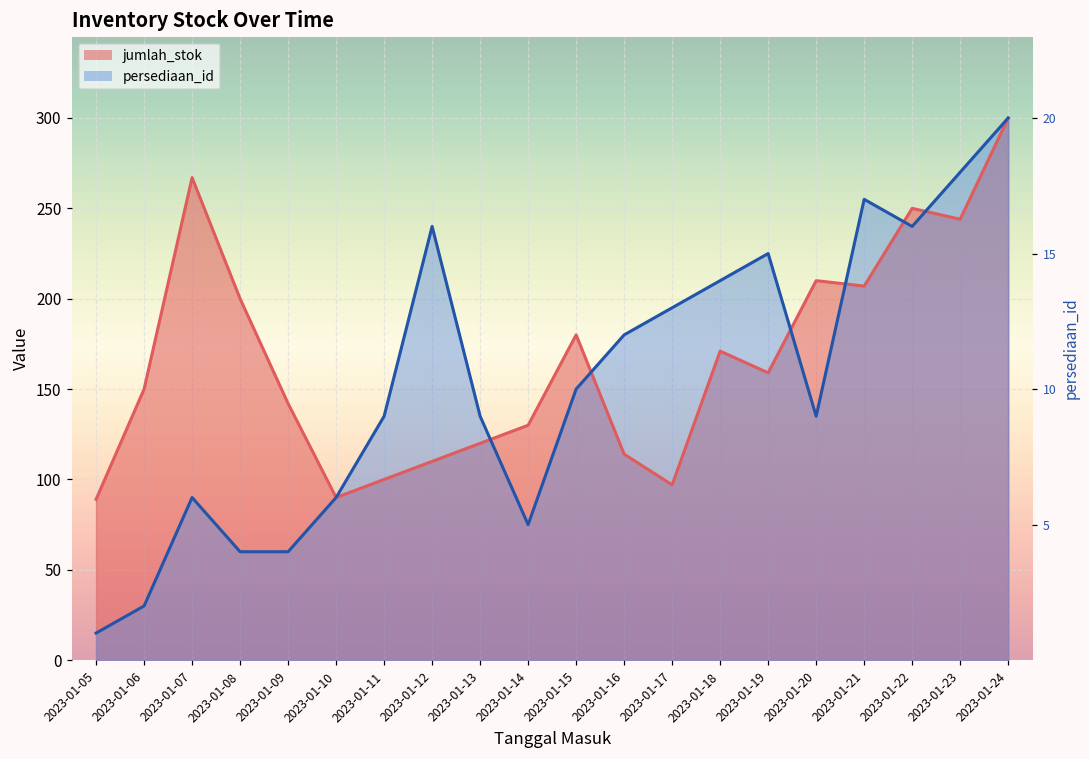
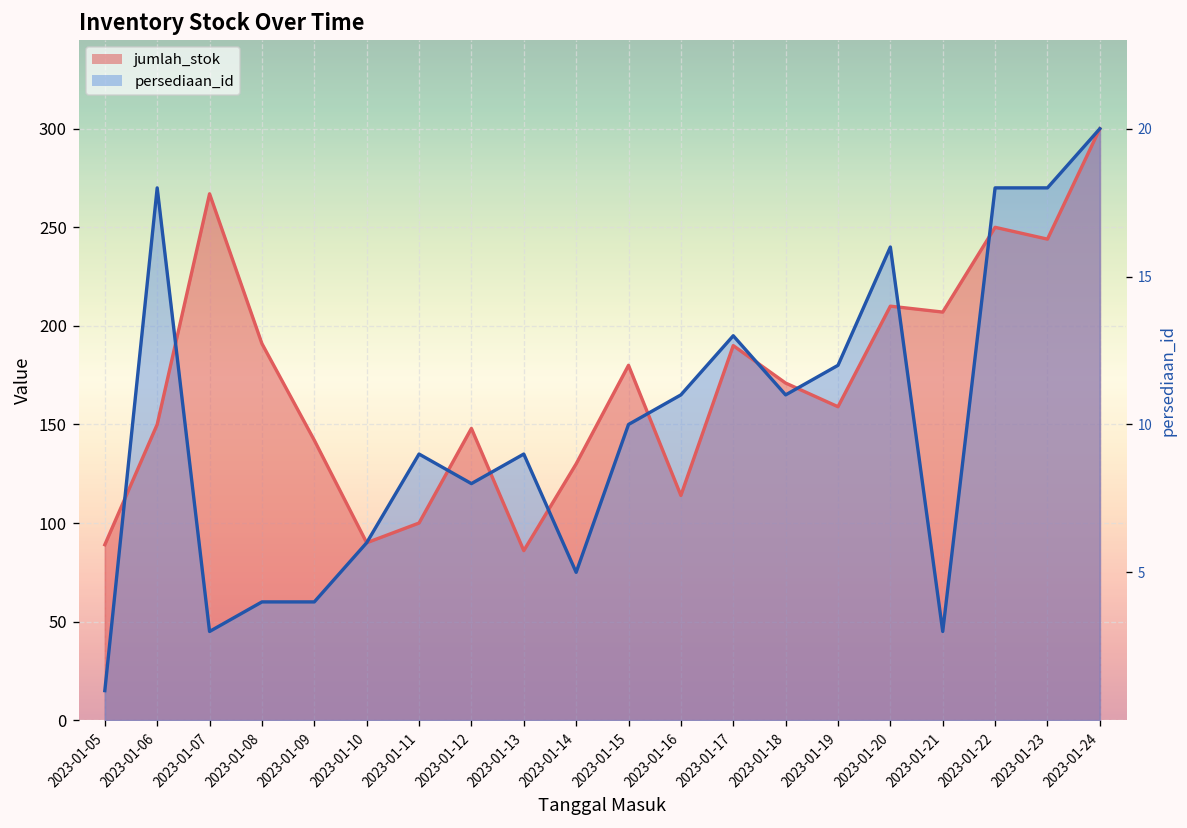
persediaan_id, 2023-01-06: 30 -> 270
persediaan_id, 2023-01-07: 90 -> 45
jumlah_stok, 2023-01-08: 200 -> 191
jumlah_stok, 2023-01-12: 110 -> 148
persediaan_id, 2023-01-12: 240 -> 120
jumlah_stok, 2023-01-13: 120 -> 86
persediaan_id, 2023-01-16: 180 -> 165
jumlah_stok, 2023-01-17: 97 -> 190
persediaan_id, 2023-01-18: 210 -> 165
persediaan_id, 2023-01-19: 225 -> 180
persediaan_id, 2023-01-20: 135 -> 240
persediaan_id, 2023-01-21: 255 -> 45
persediaan_id, 2023-01-22: 240 -> 270
